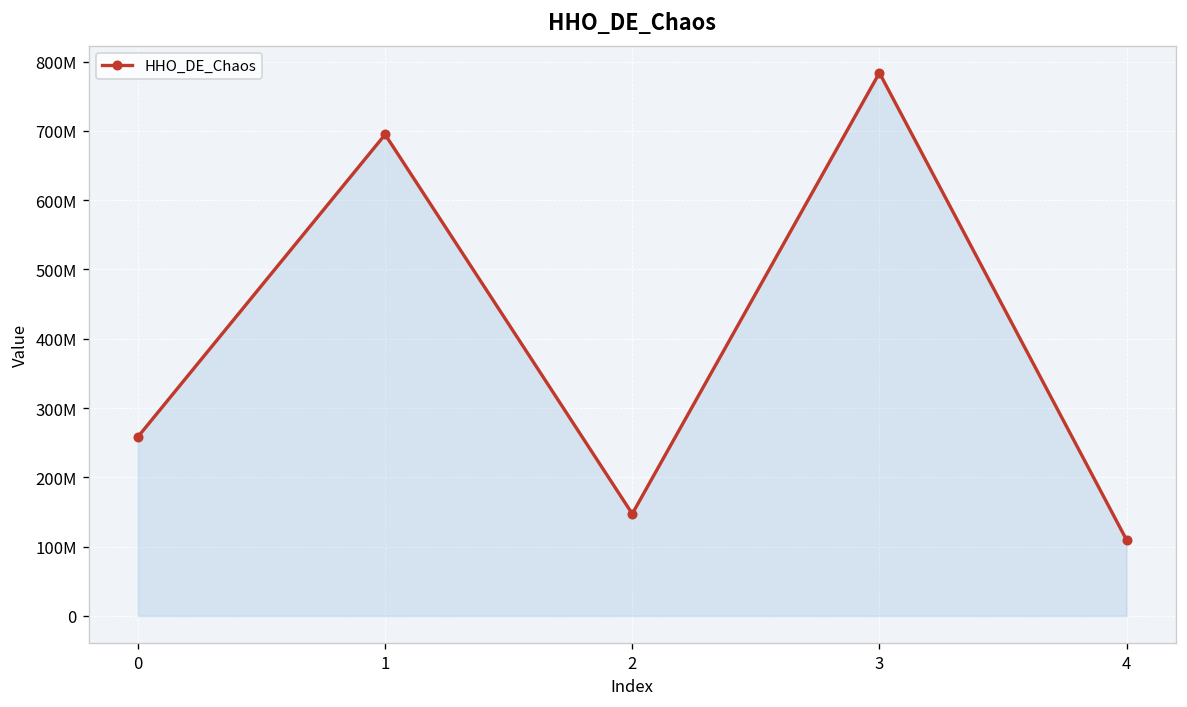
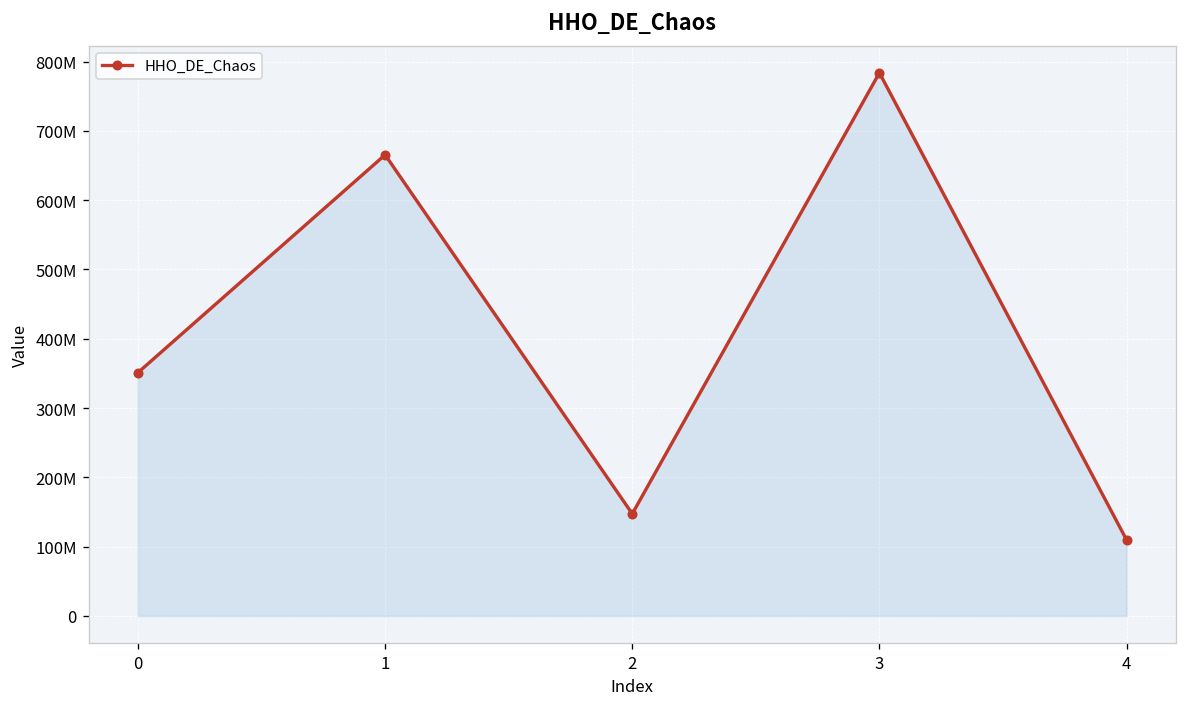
0: 260000000 -> 350000000
1: 690000000 -> 670000000
